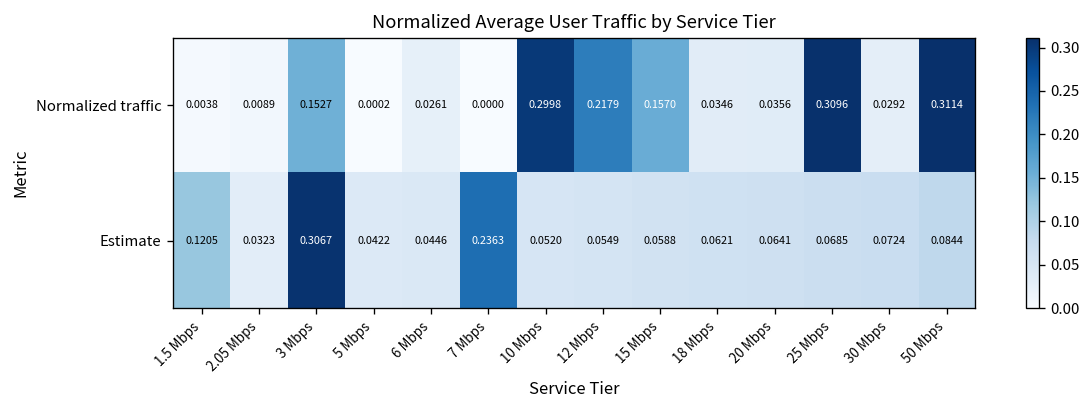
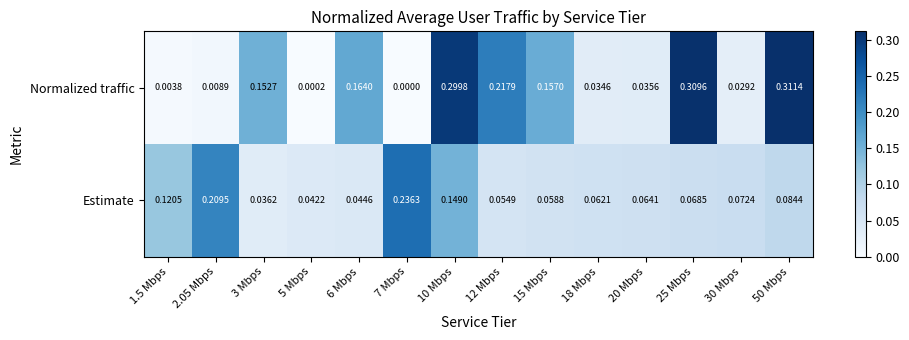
Normalized traffic, 6 Mbps: 0.0261 -> 0.1640
Estimate, 2.05 Mbps: 0.0323 -> 0.2095
Estimate, 3 Mbps: 0.3067 -> 0.0362
Estimate, 10 Mbps: 0.0520 -> 0.1490
